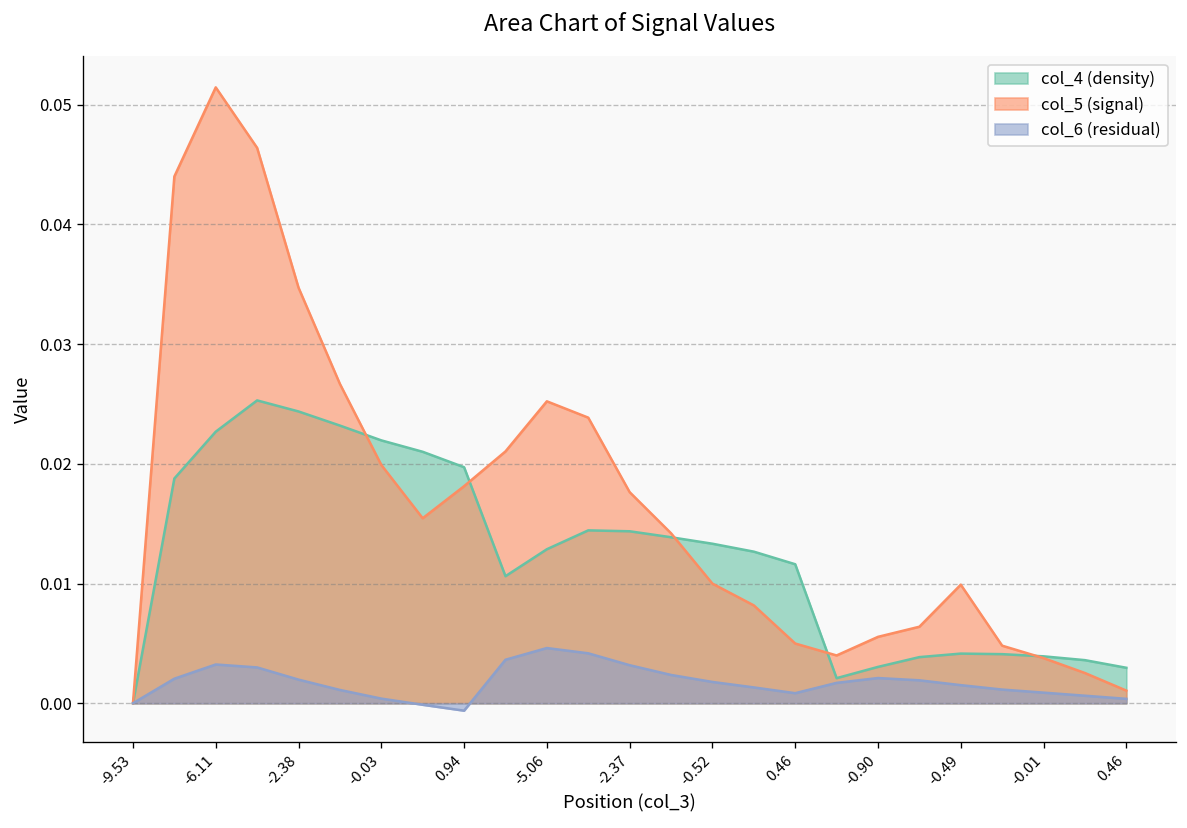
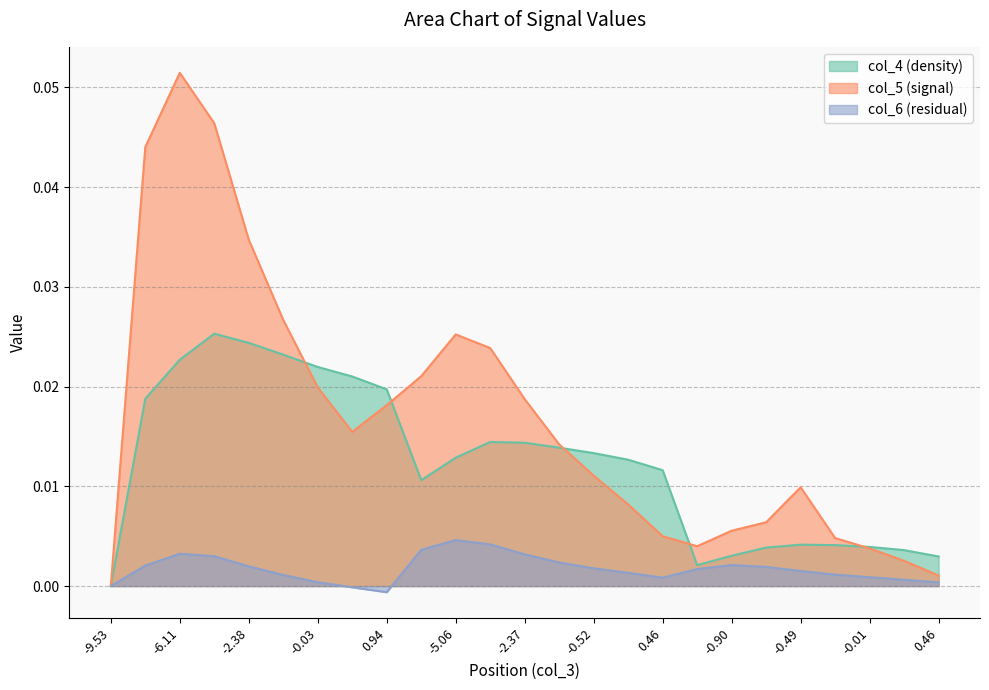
col_5 (signal), -2.37: 0.018 -> 0.019
col_5 (signal), -0.52: 0.010 -> 0.011
